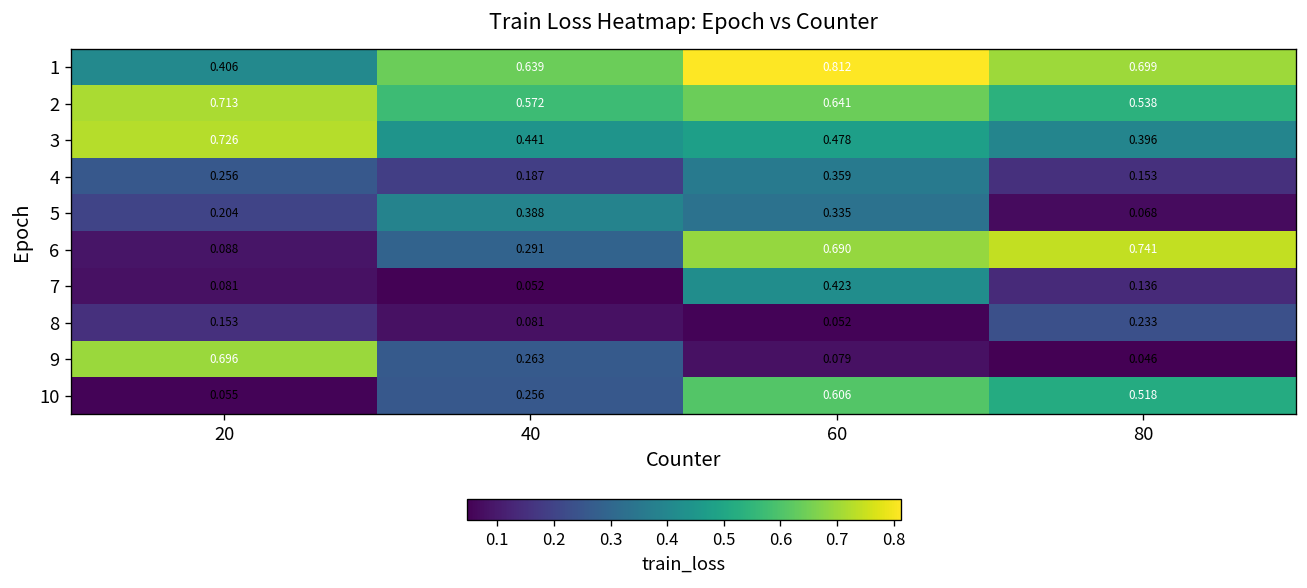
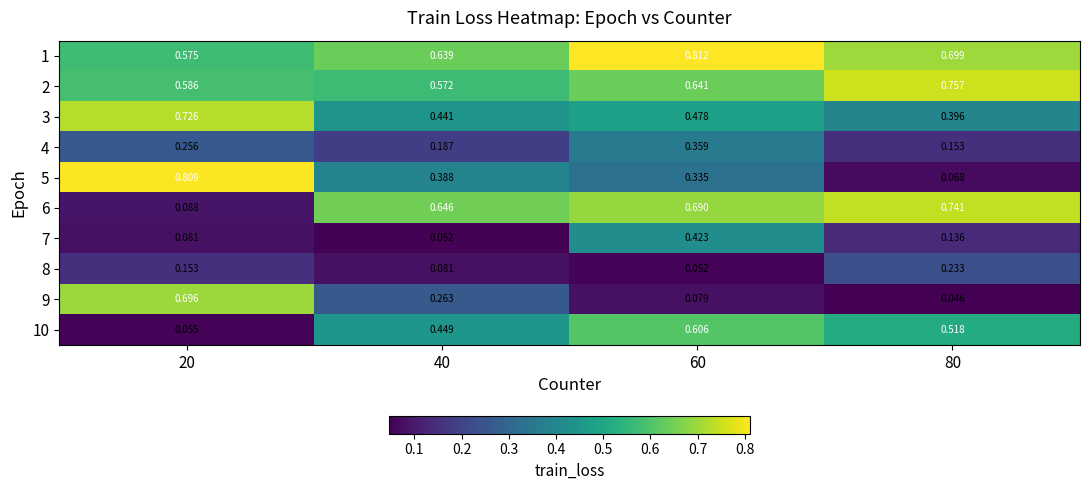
1, 20: 0.406 -> 0.575
2, 20: 0.713 -> 0.586
2, 80: 0.538 -> 0.757
5, 20: 0.204 -> 0.809
6, 40: 0.291 -> 0.646
10, 40: 0.256 -> 0.449
